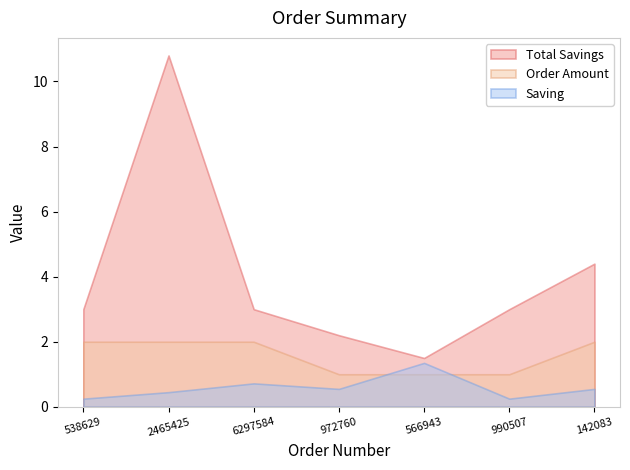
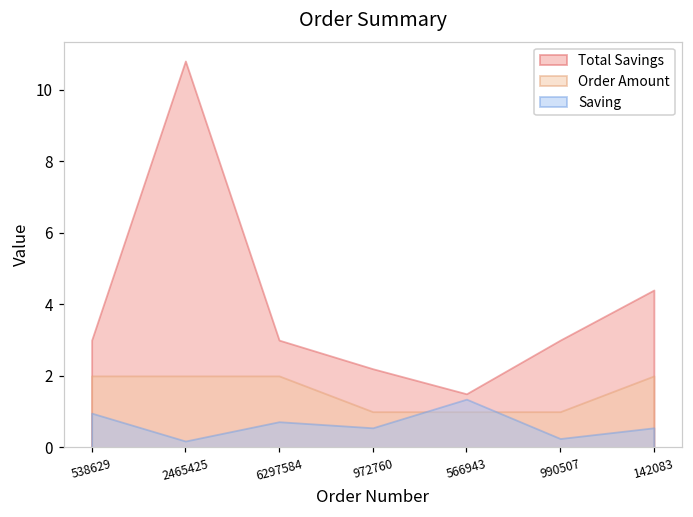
Saving, 538629: 0.3 -> 1.0
Saving, 2465425: 0.5 -> 0.2
